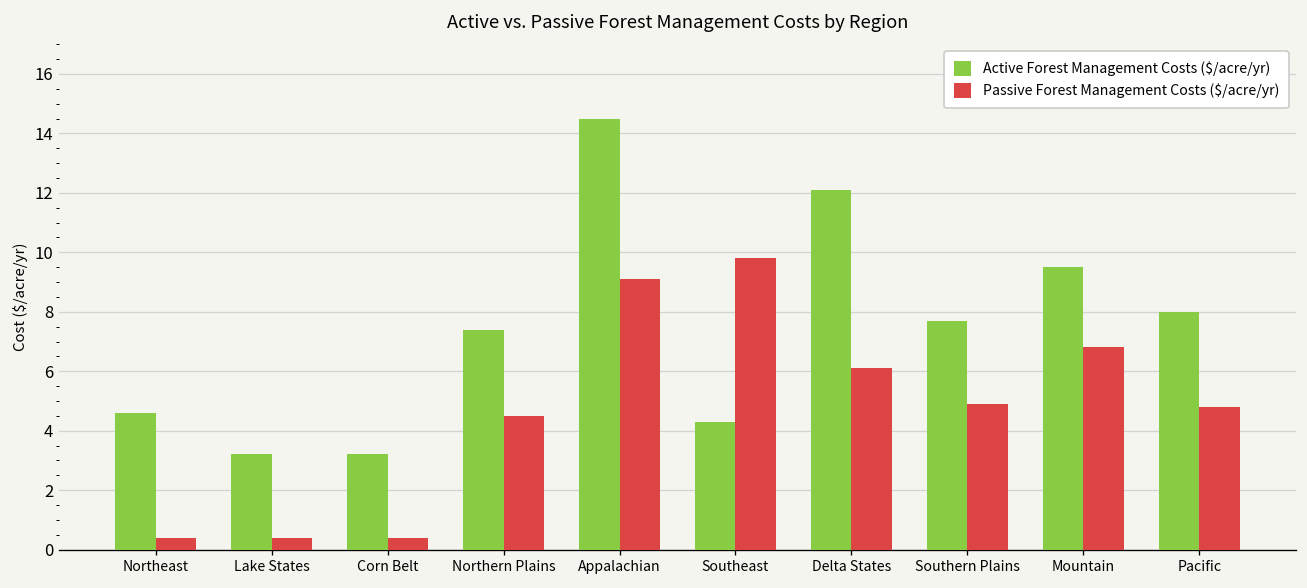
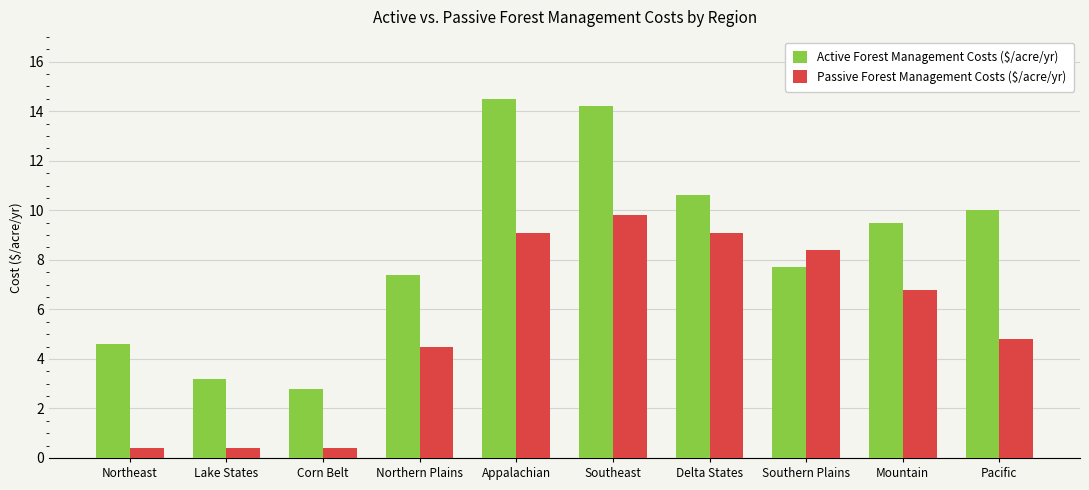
Active Forest Management Costs ($/acre/yr), Corn Belt: 3.2 -> 2.8
Active Forest Management Costs ($/acre/yr), Southeast: 4.3 -> 14.2
Active Forest Management Costs ($/acre/yr), Delta States: 12.1 -> 10.6
Passive Forest Management Costs ($/acre/yr), Delta States: 6.1 -> 9.1
Passive Forest Management Costs ($/acre/yr), Southern Plains: 4.9 -> 8.4
Active Forest Management Costs ($/acre/yr), Pacific: 8 -> 10
